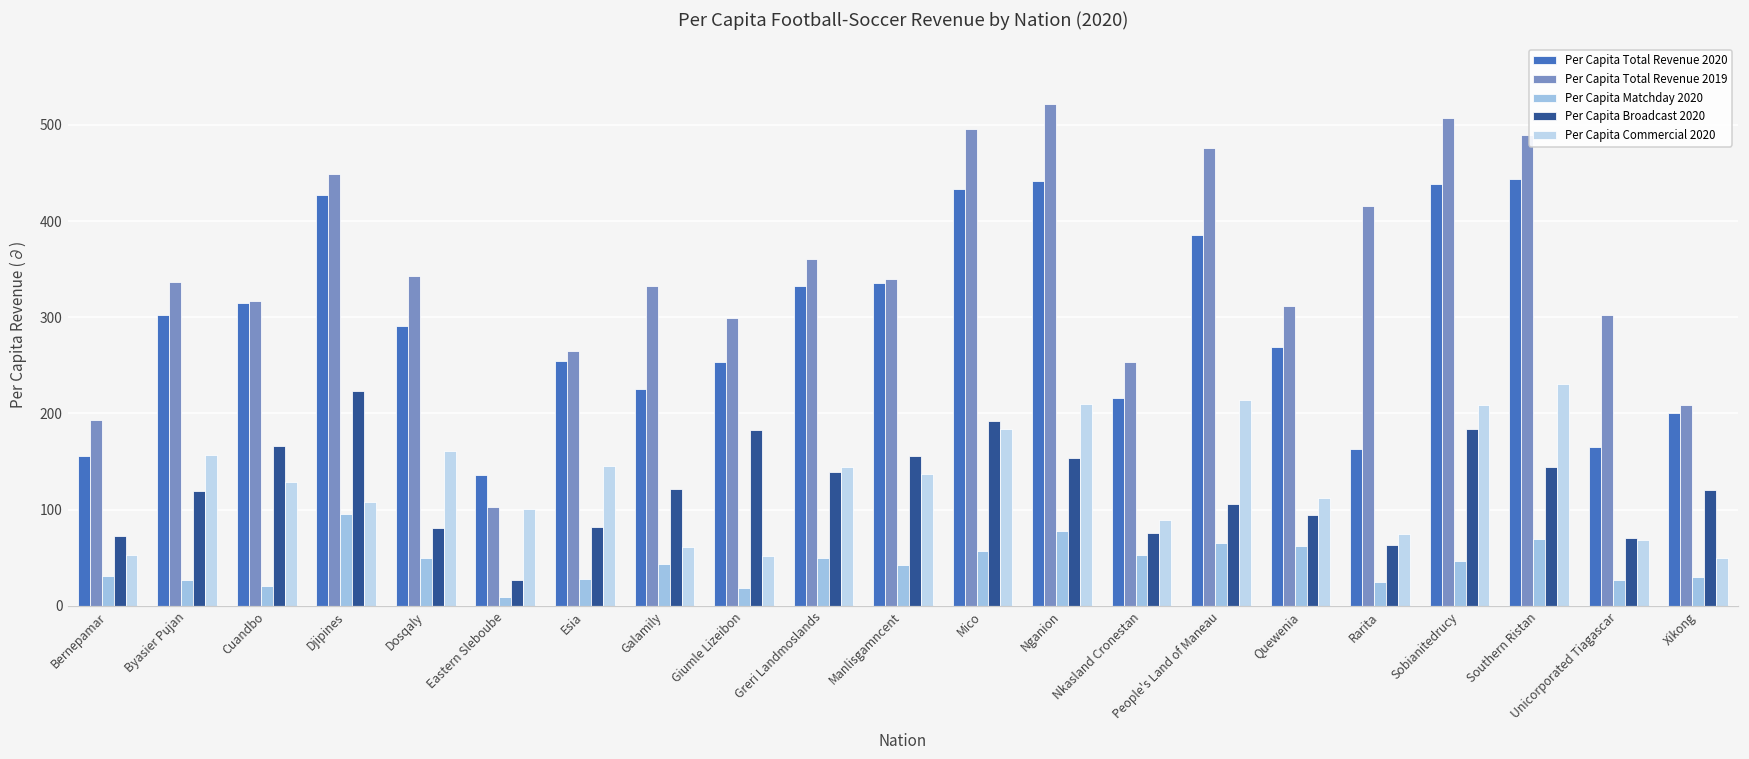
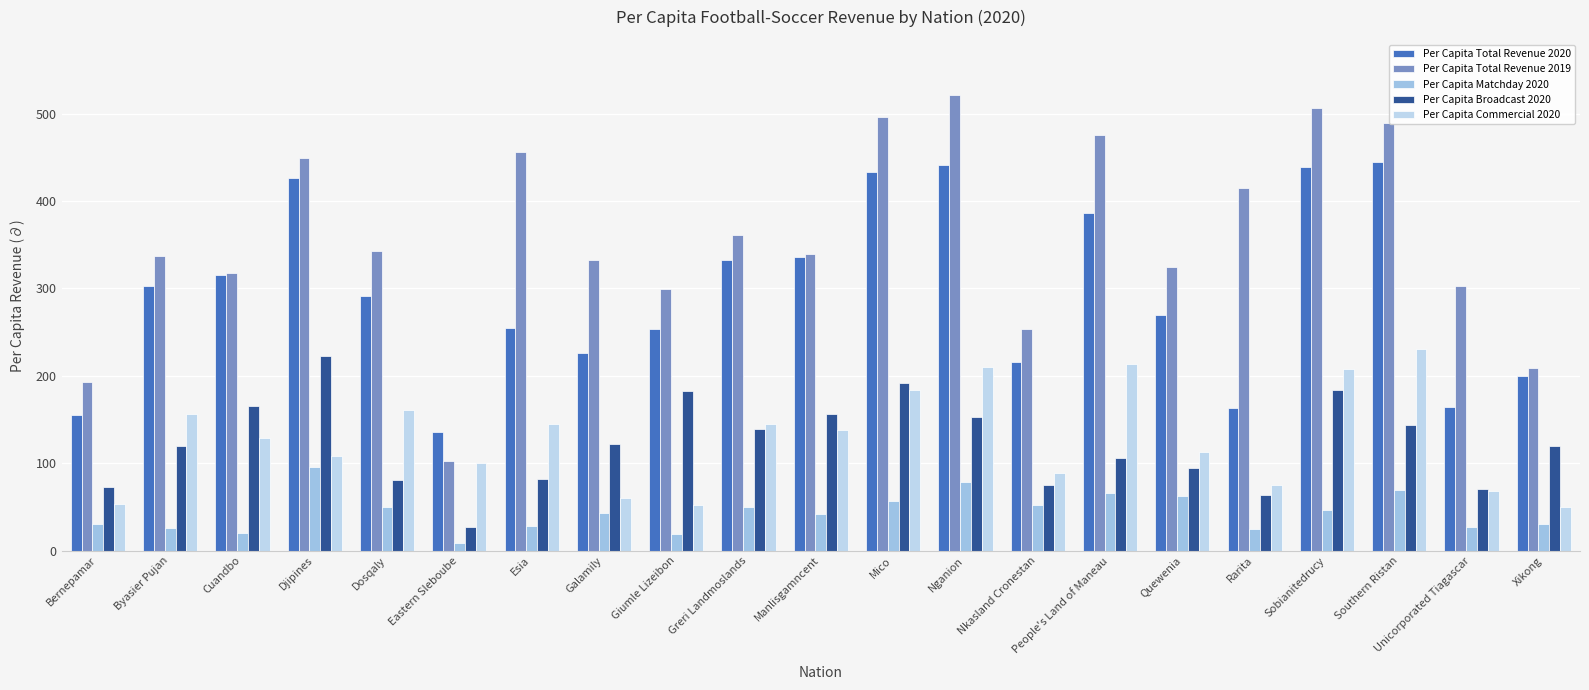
Per Capita Total Revenue 2019, Esia: 270 -> 460
Per Capita Total Revenue 2019, Quewenia: 310 -> 320
